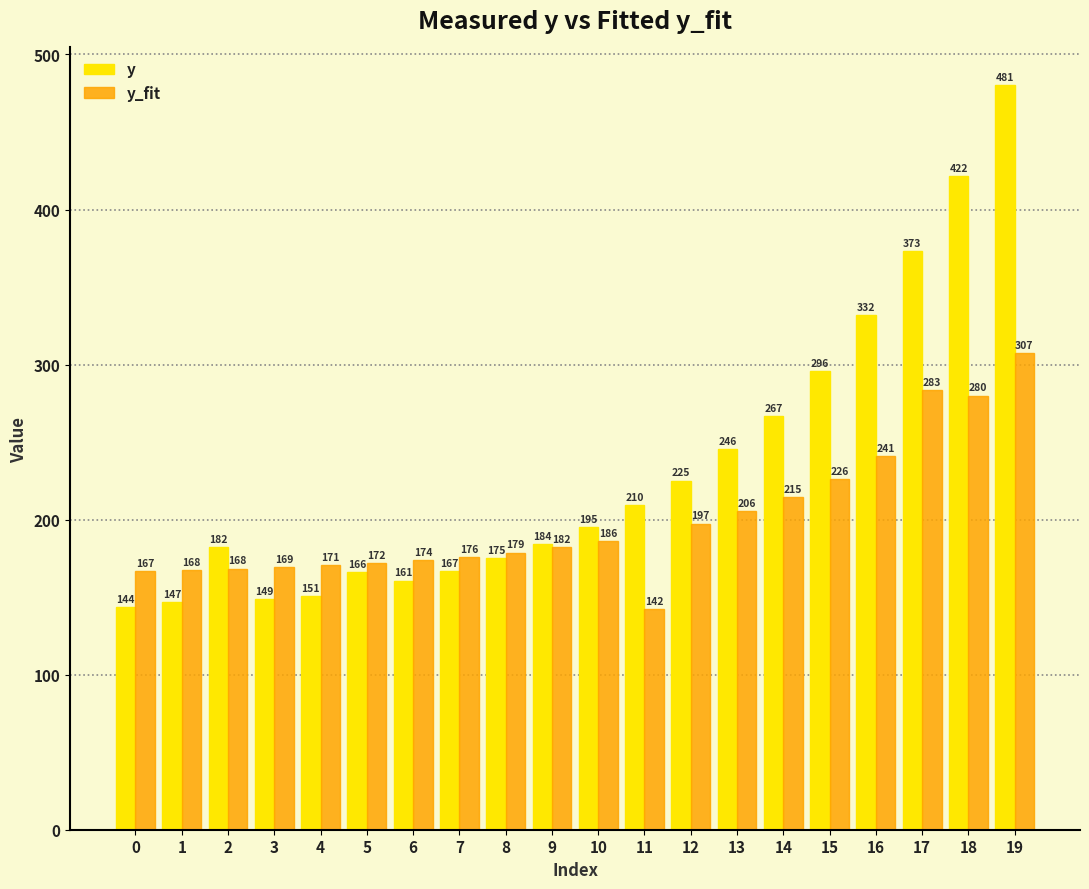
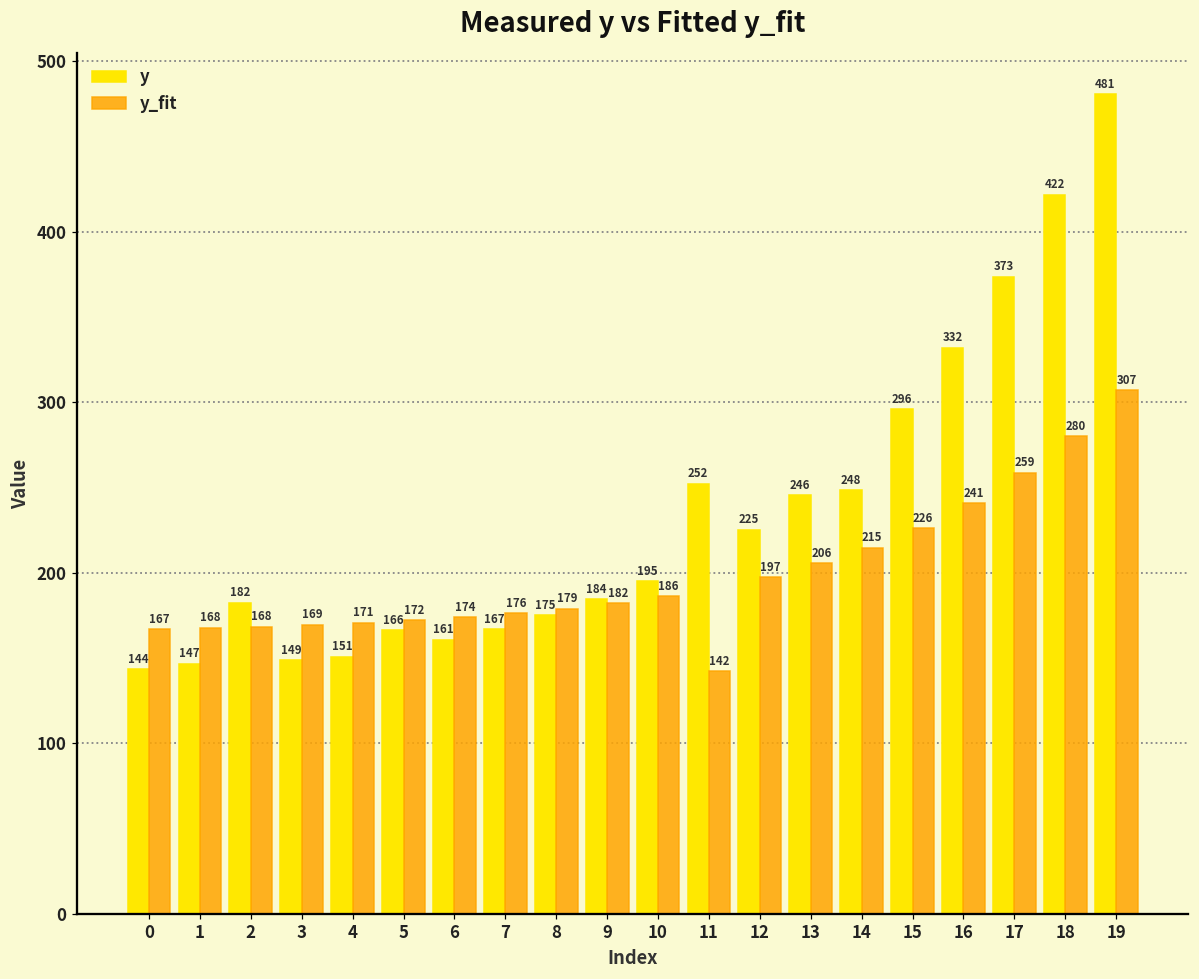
y, 11: 210 -> 252
y, 14: 267 -> 248
y_fit, 17: 283 -> 259
